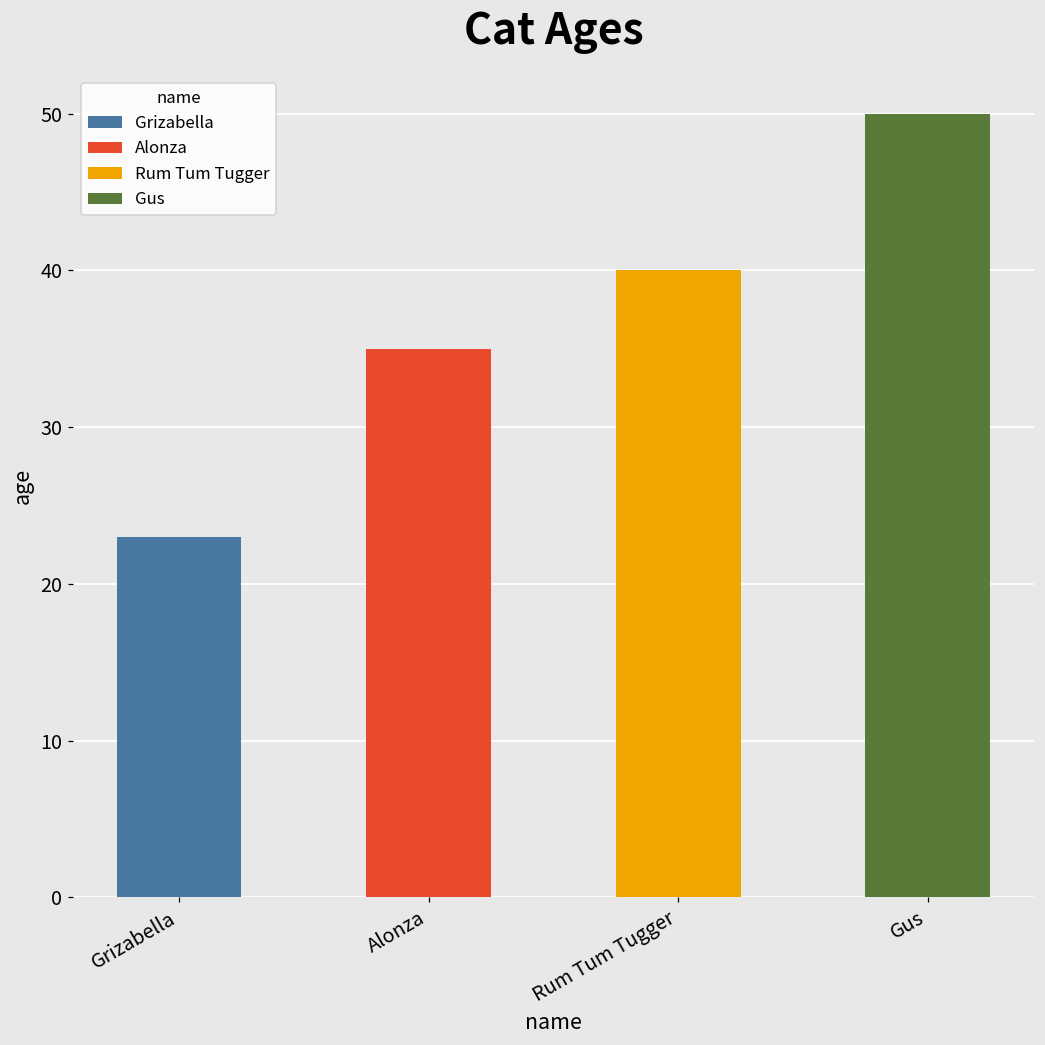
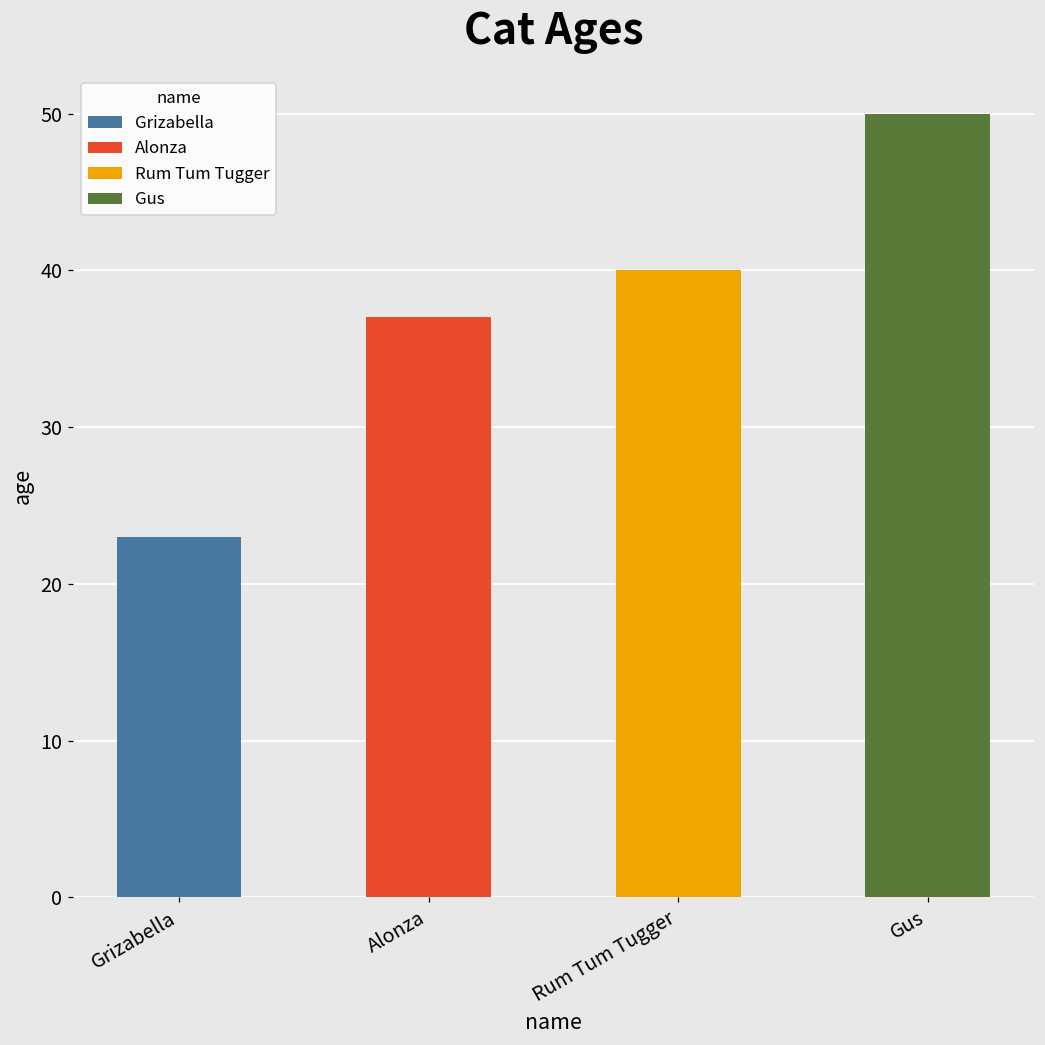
Alonza: 35 -> 37
